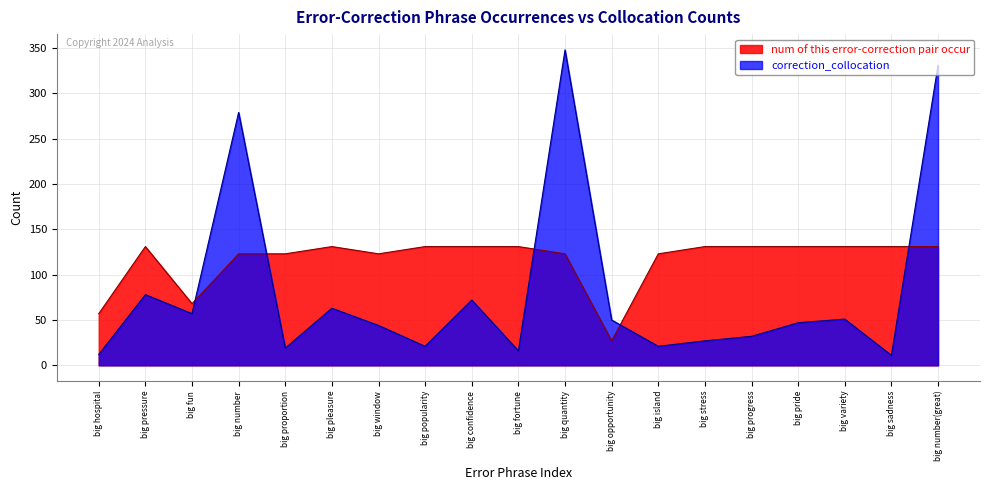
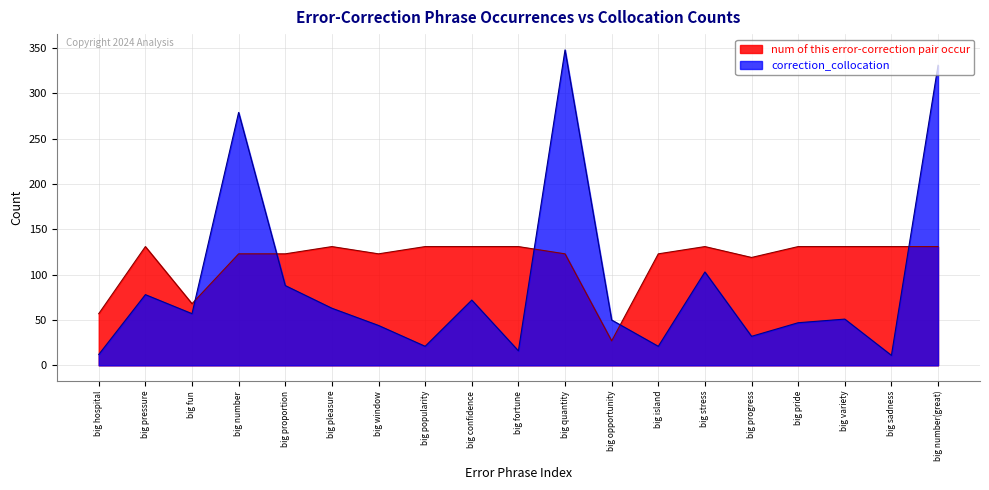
correction_collocation, big proportion: 20 -> 90
correction_collocation, big stress: 30 -> 100
num of this error-correction pair occur, big progress: 130 -> 120
